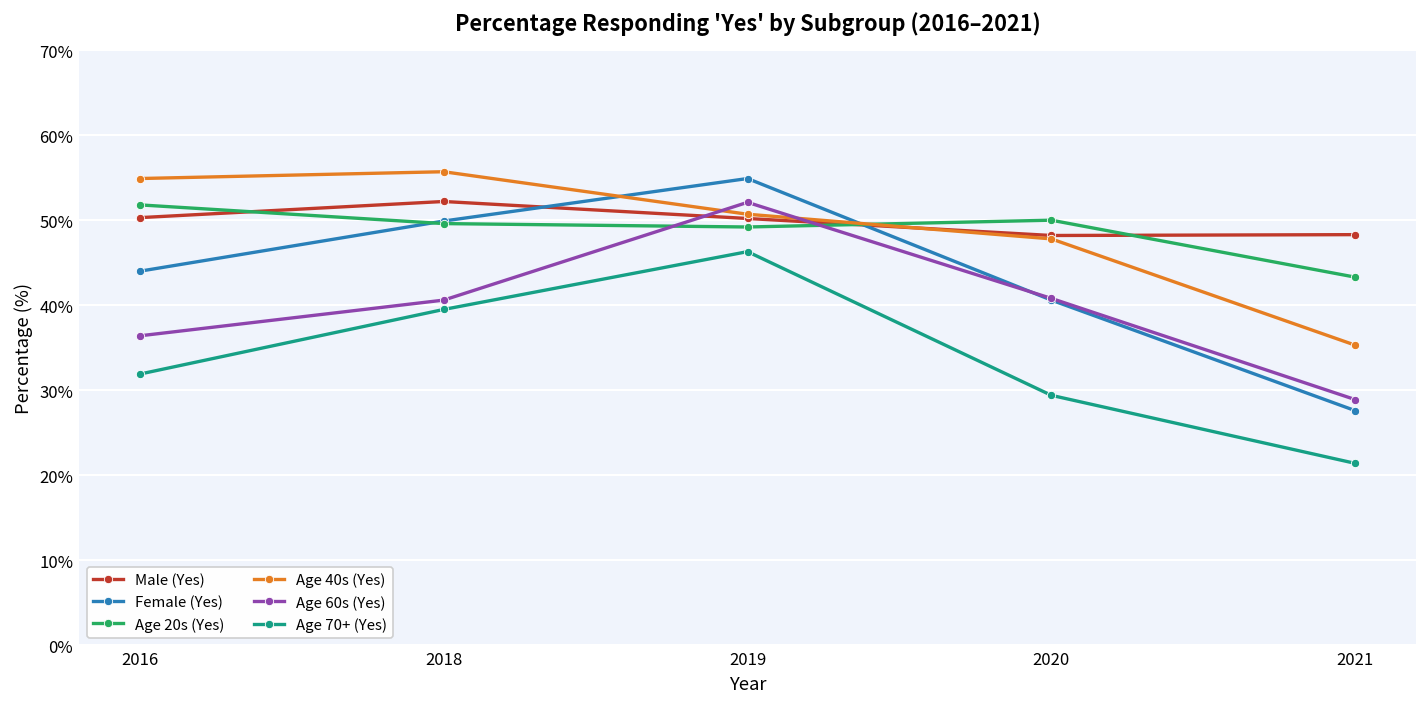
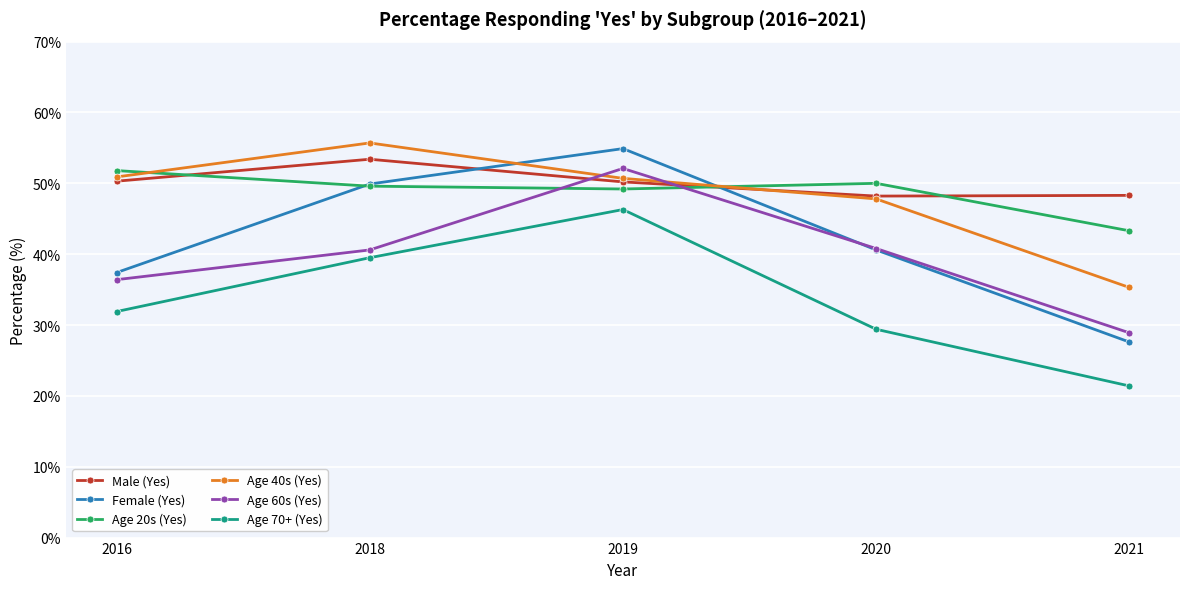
Female (Yes), 2016: 44% -> 37%
Age 40s (Yes), 2016: 55% -> 51%
Male (Yes), 2018: 52% -> 53%
